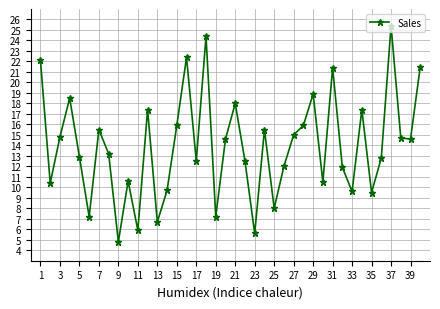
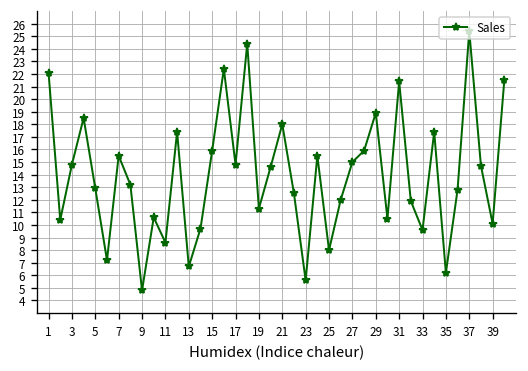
11: 5.9 -> 8.6
17: 12.5 -> 14.8
19: 7.2 -> 11.3
35: 9.5 -> 6.2
39: 14.6 -> 10.1
